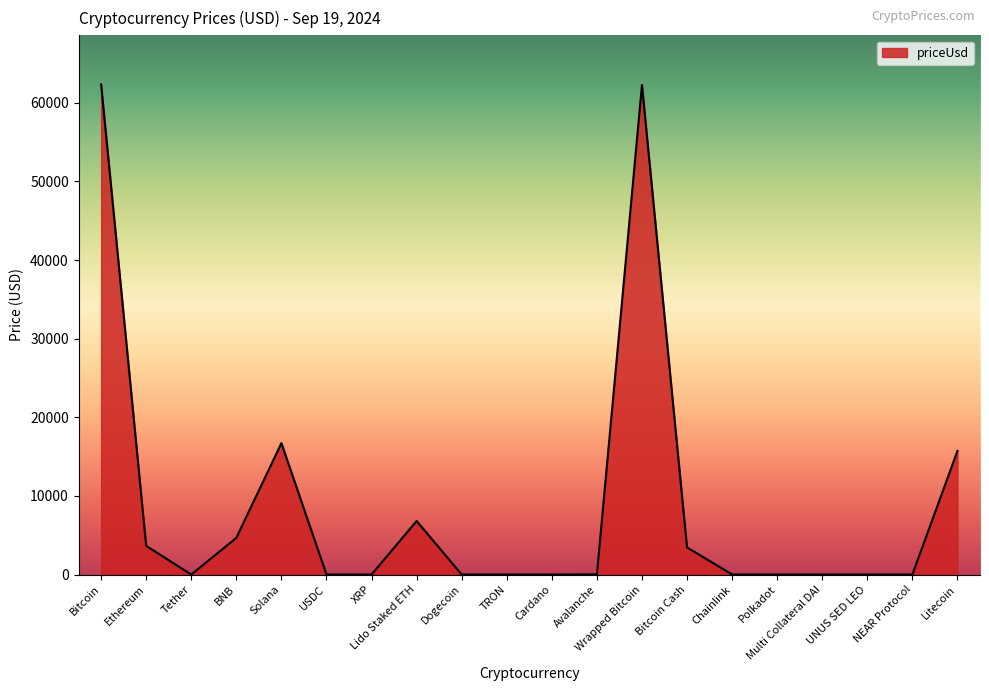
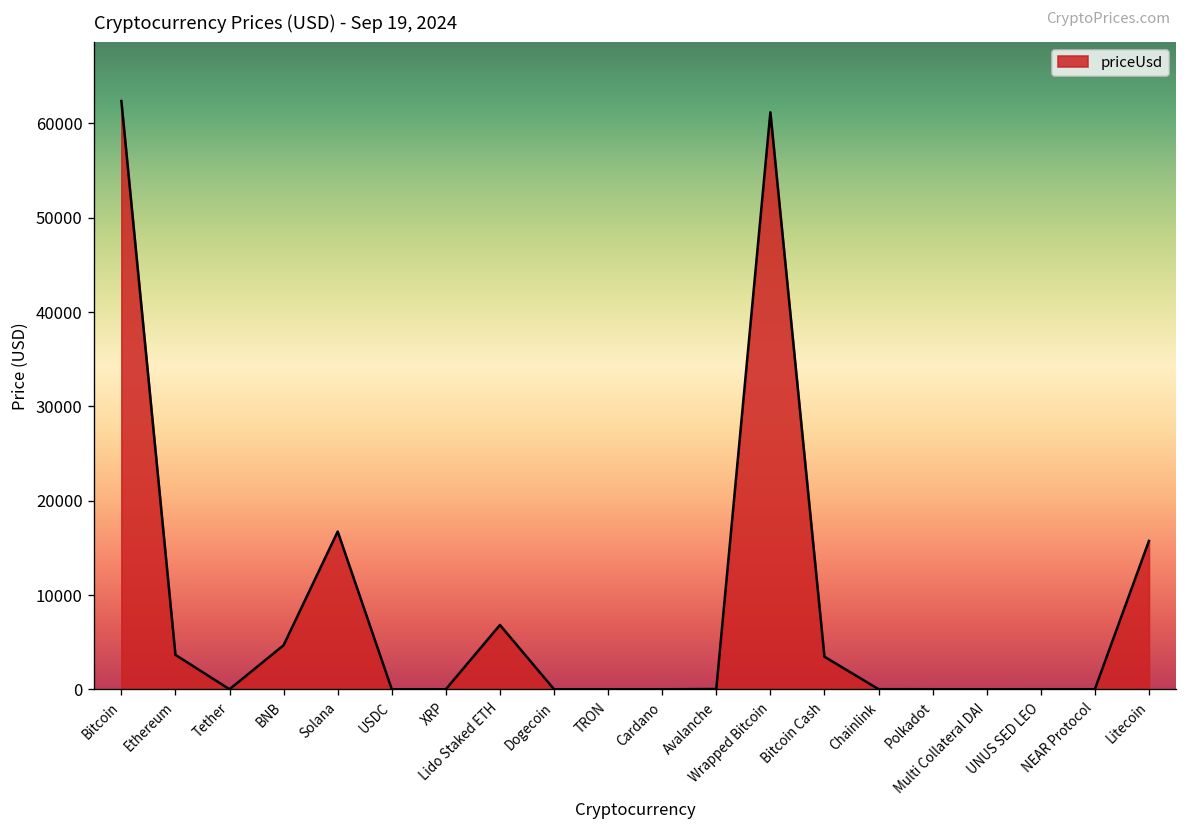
Wrapped Bitcoin: 62000 -> 61000
